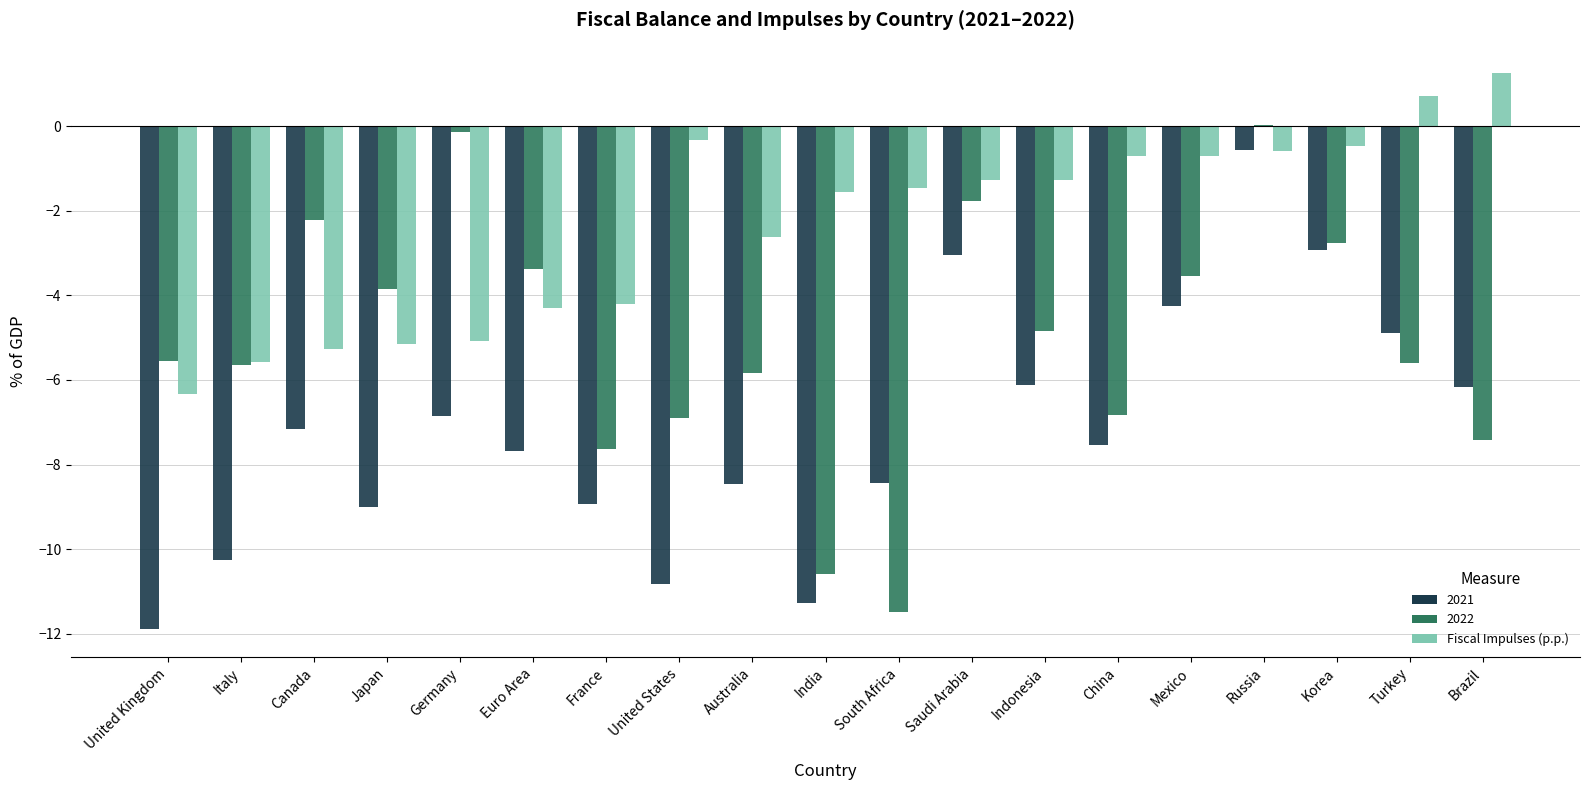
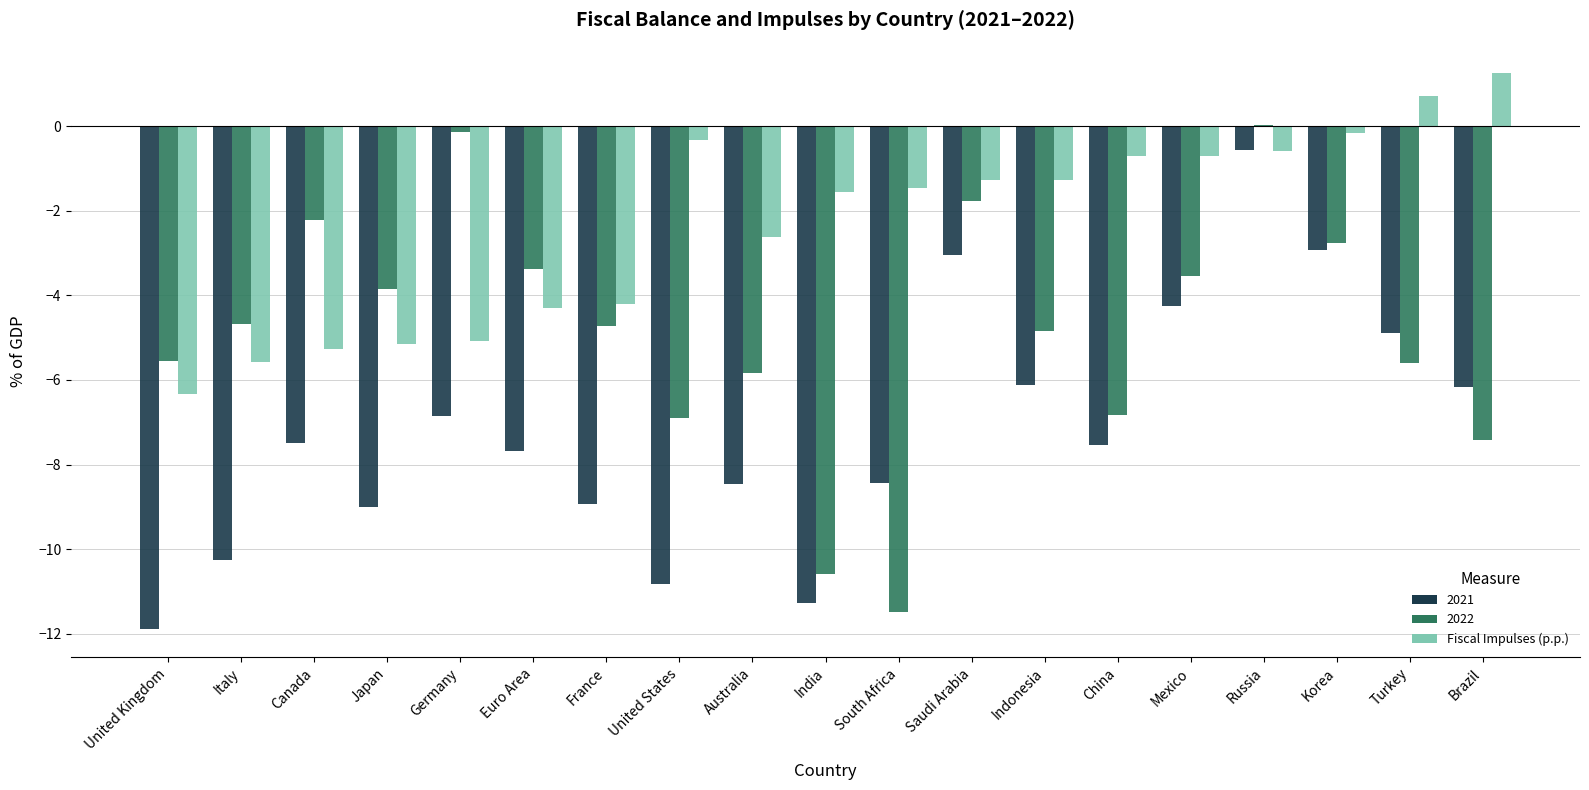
2022, Italy: -5.6 -> -4.7
2021, Canada: -7.2 -> -7.5
2022, France: -7.6 -> -4.7
Fiscal Impulses (p.p.), Korea: -0.5 -> -0.2
